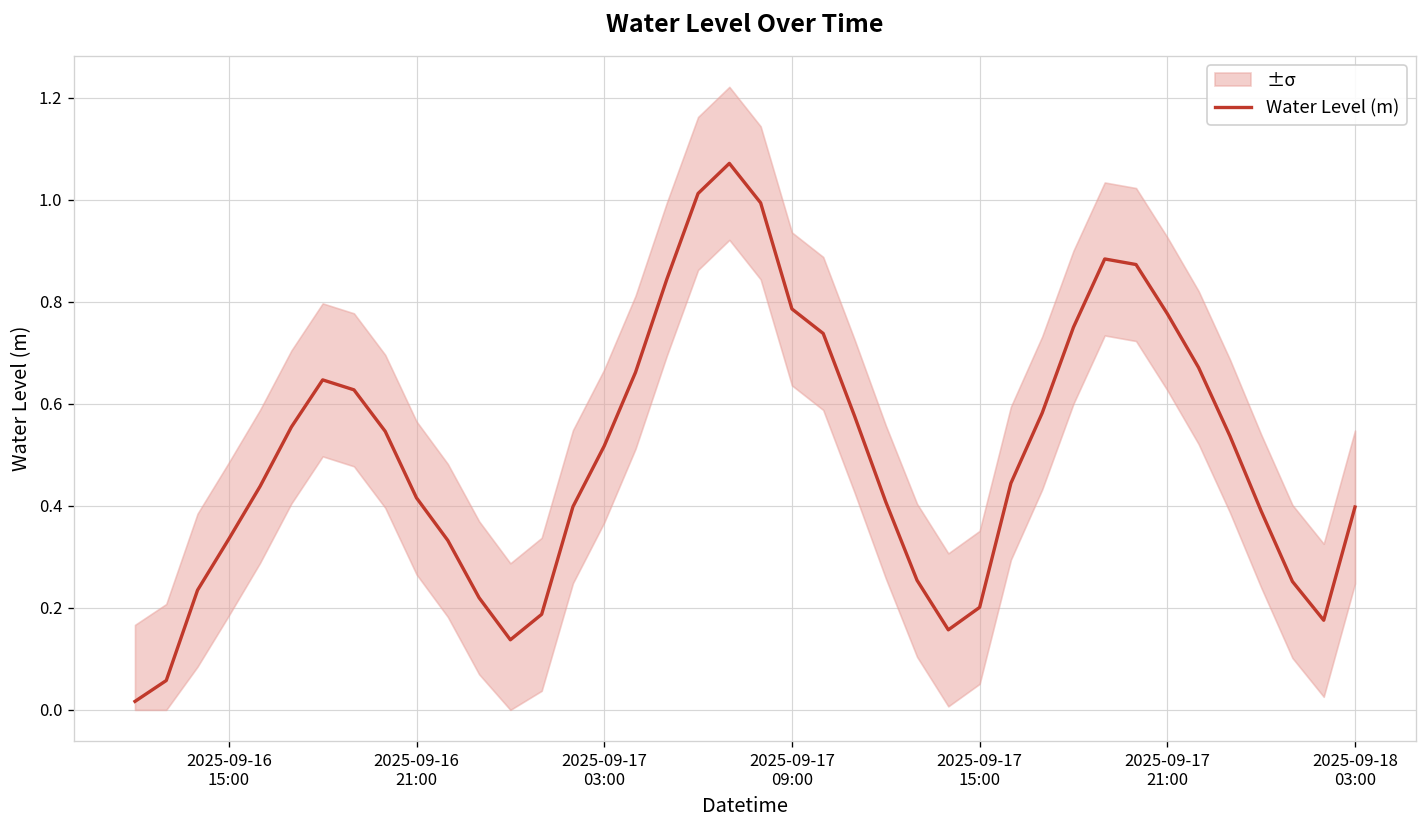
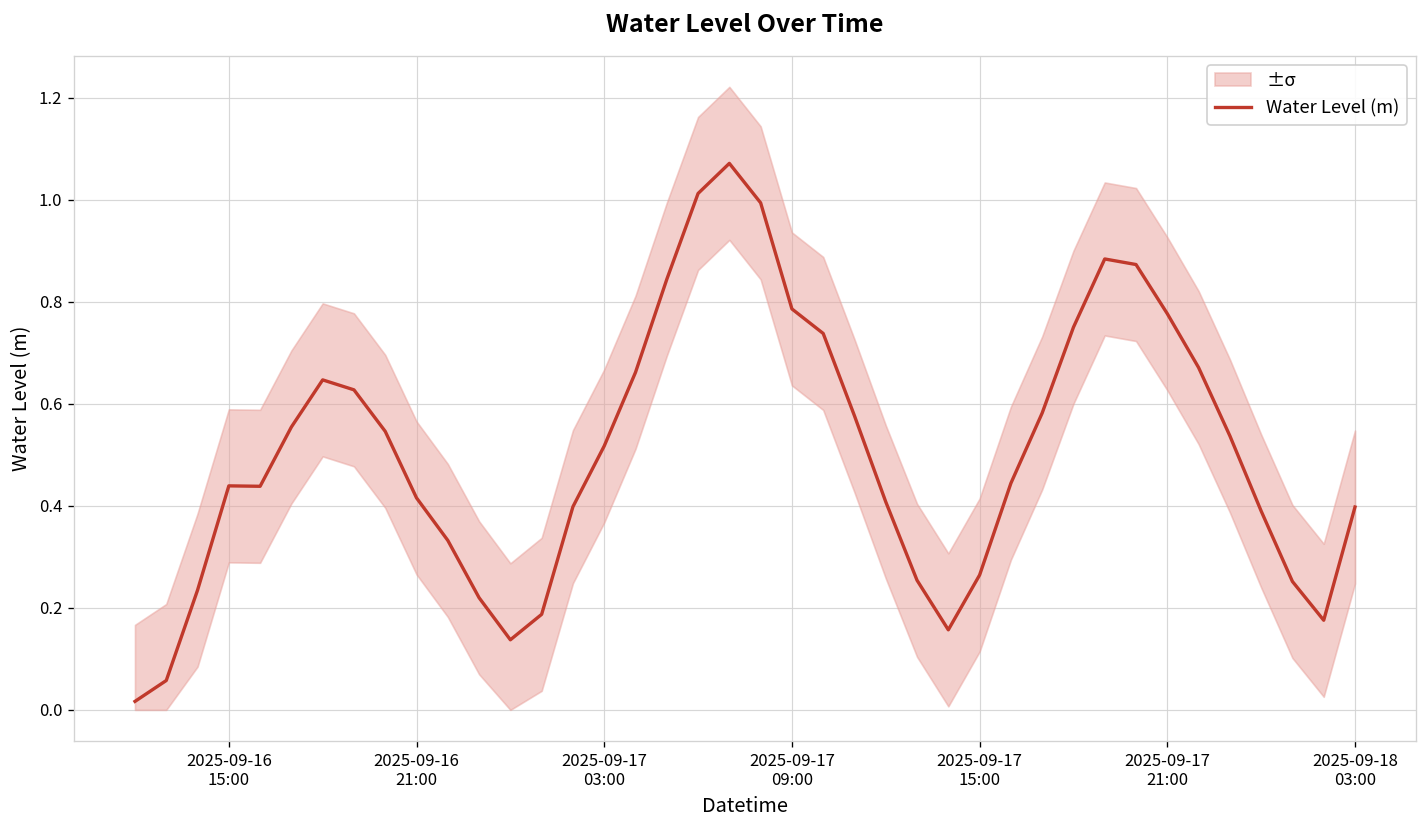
Water Level (m), 2025-09-16 15:00: 0.34 -> 0.44
Water Level (m), 2025-09-17 15:00: 0.20 -> 0.26
